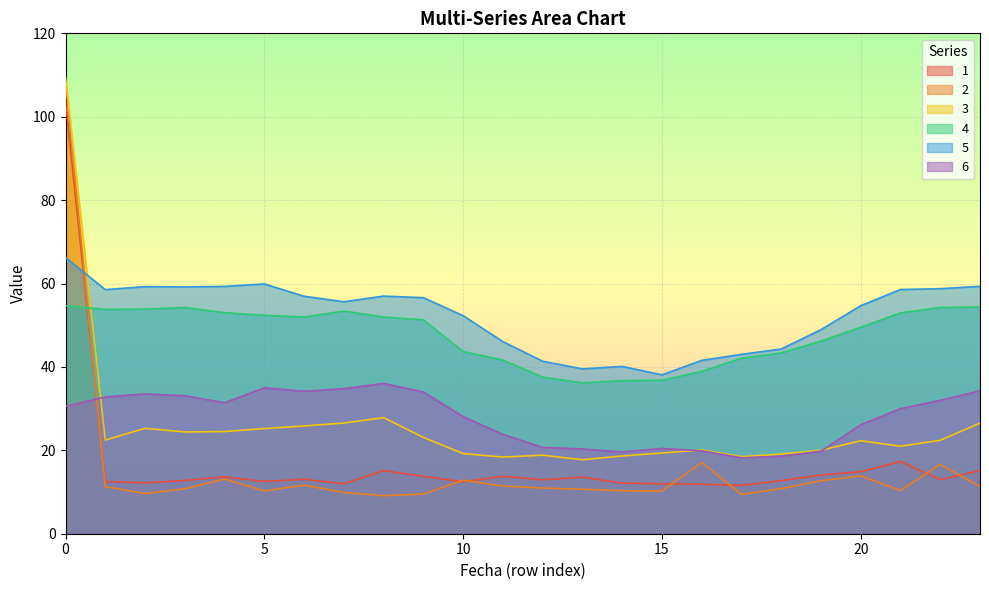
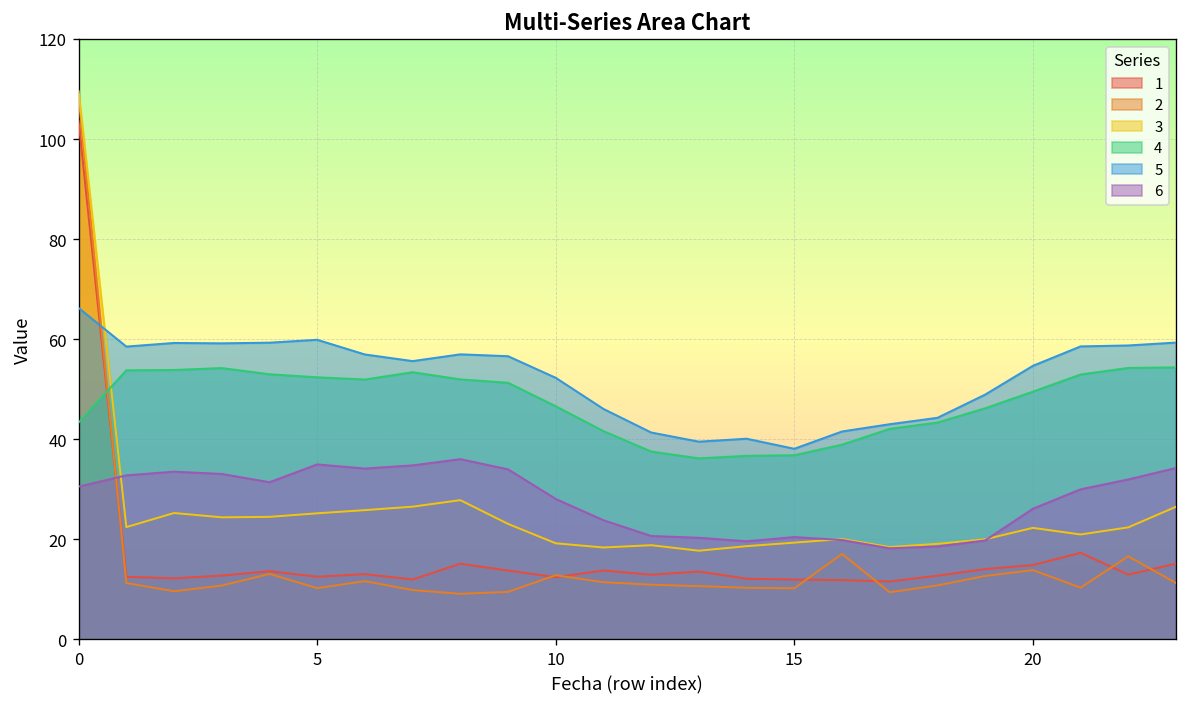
4, 0: 55 -> 43
4, 10: 44 -> 47
